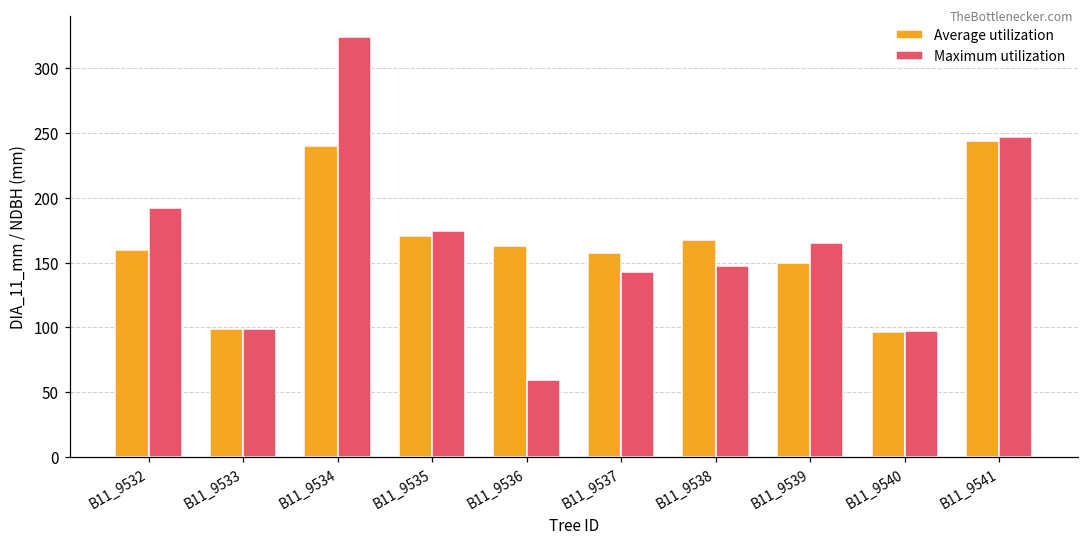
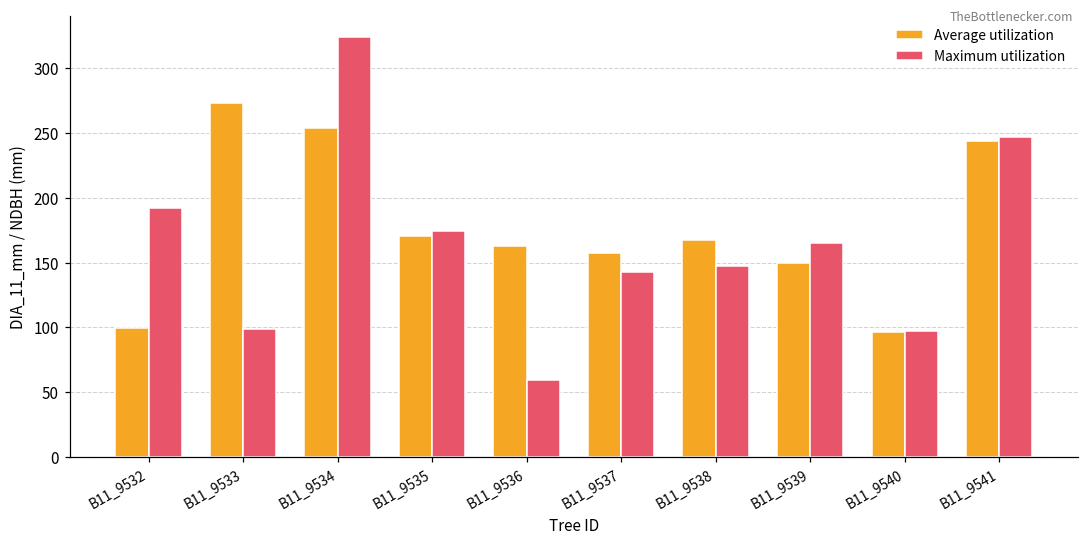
Average utilization, B11_9532: 160 -> 99
Average utilization, B11_9533: 99 -> 273
Average utilization, B11_9534: 240 -> 254
